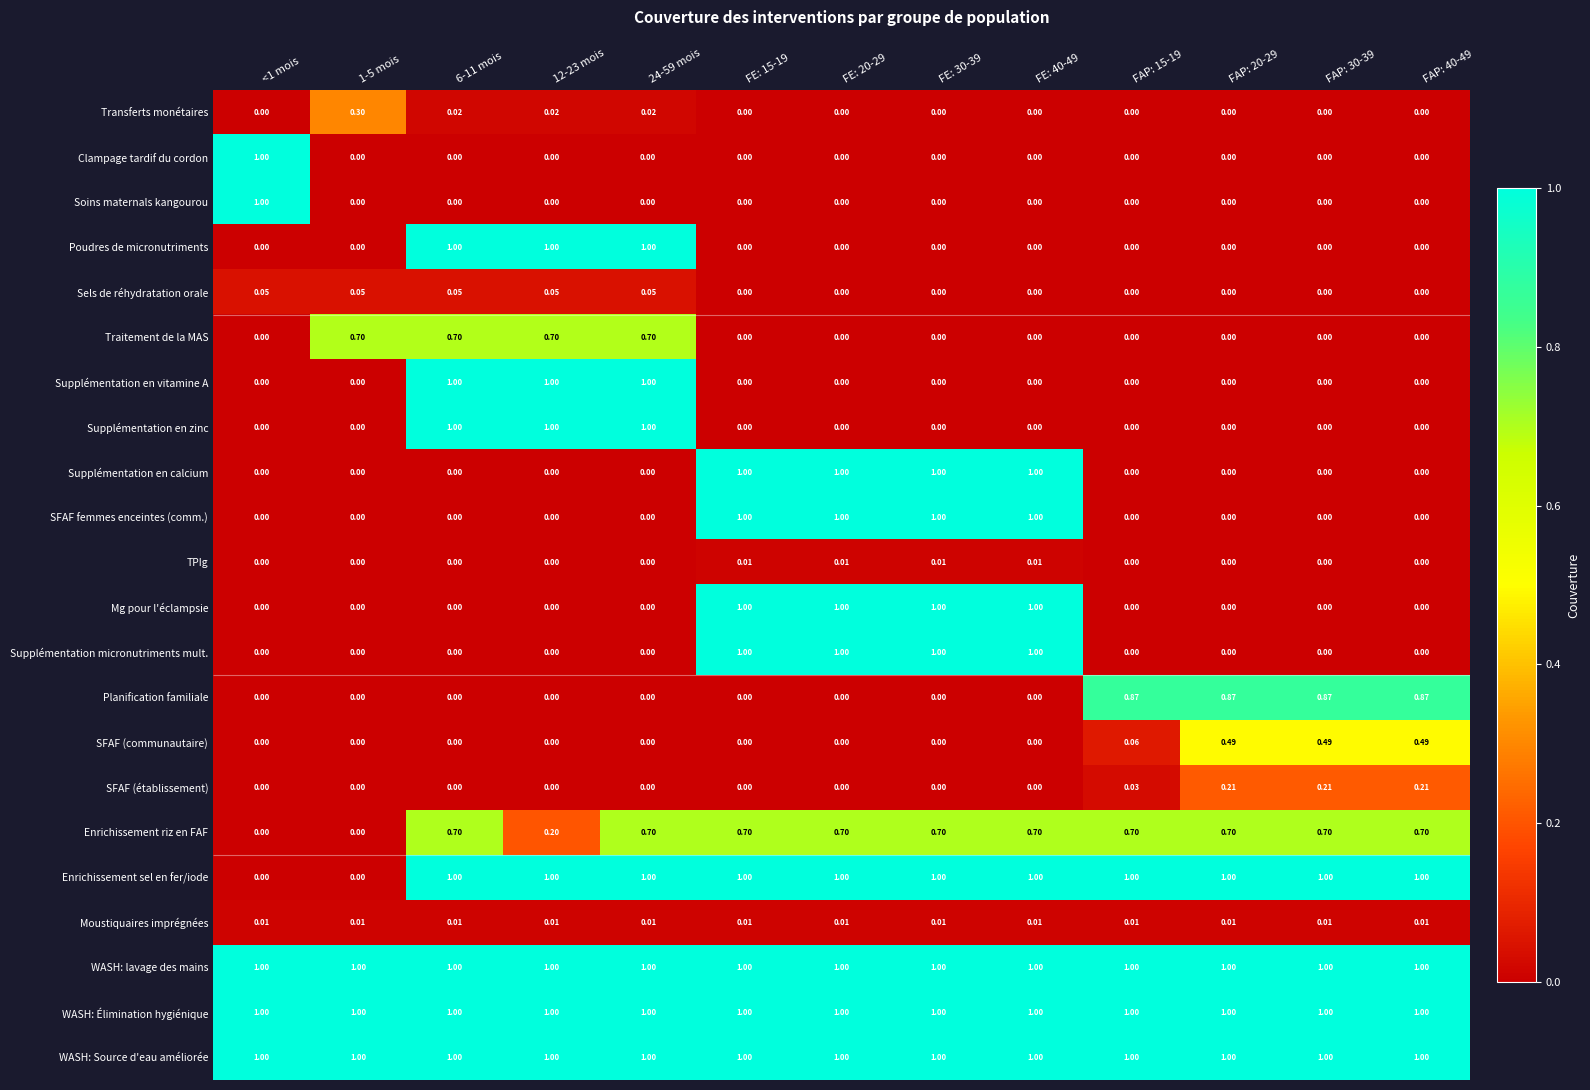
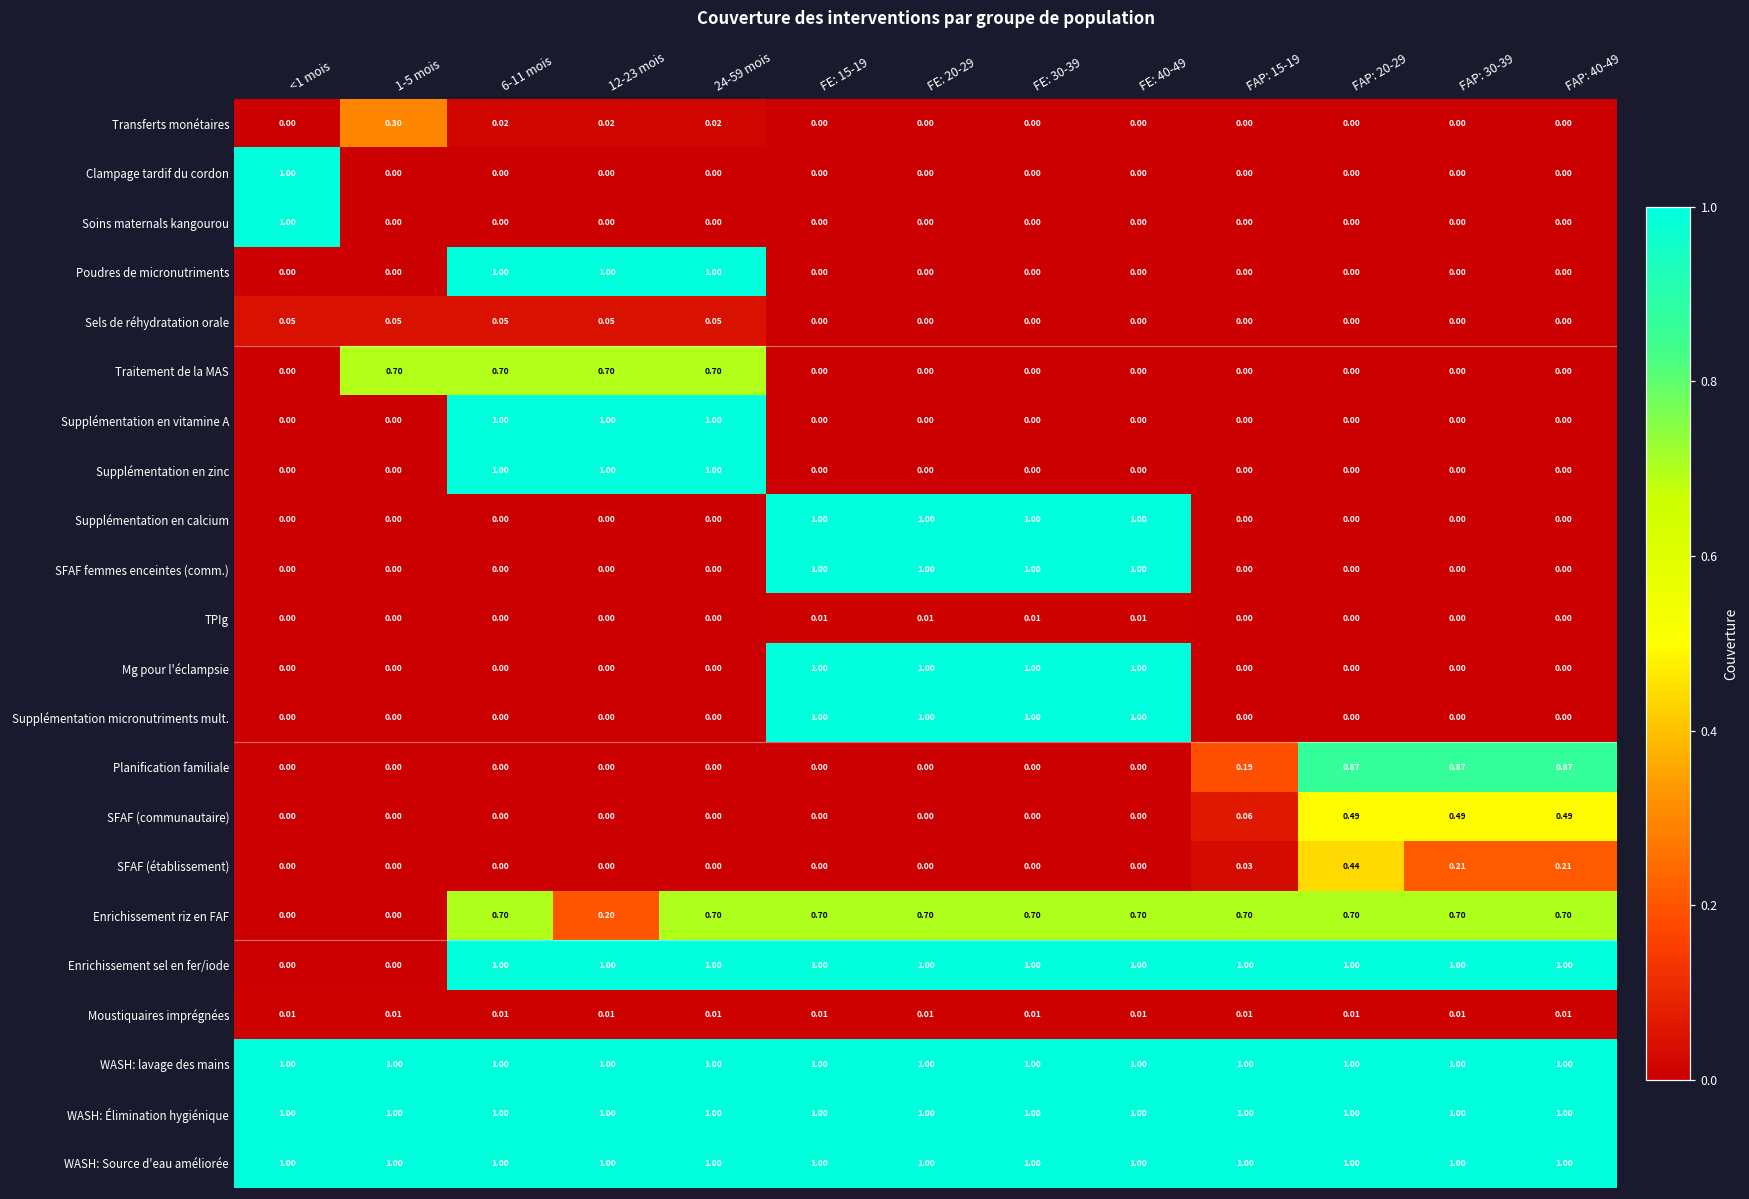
Planification familiale, FAP: 15-19: 0.87 -> 0.19
SFAF (établissement), FAP: 20-29: 0.21 -> 0.44
